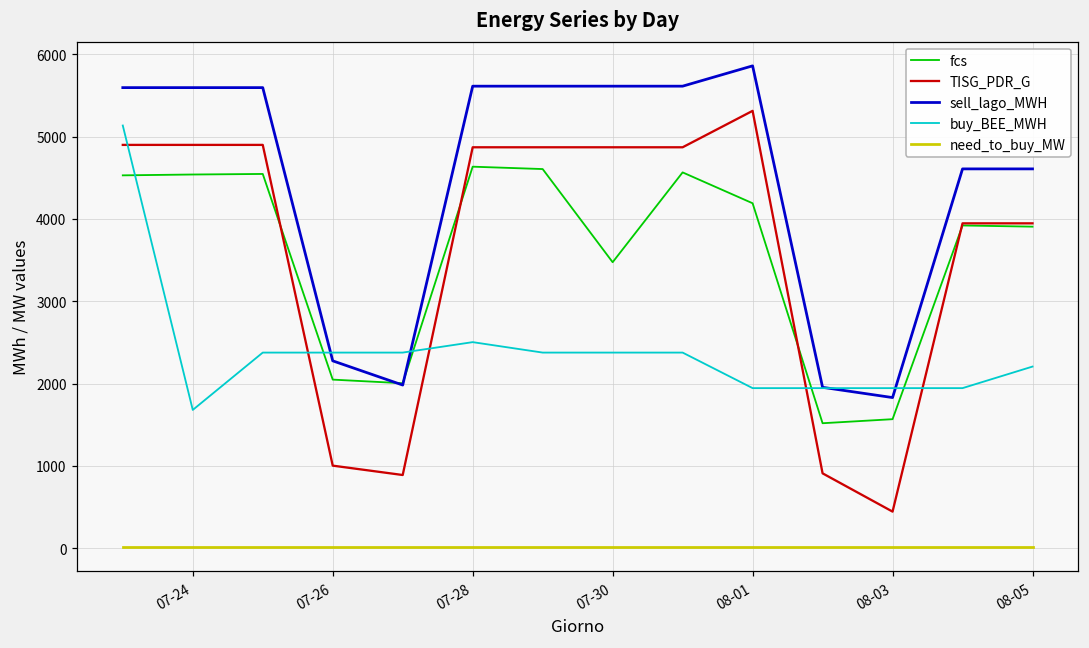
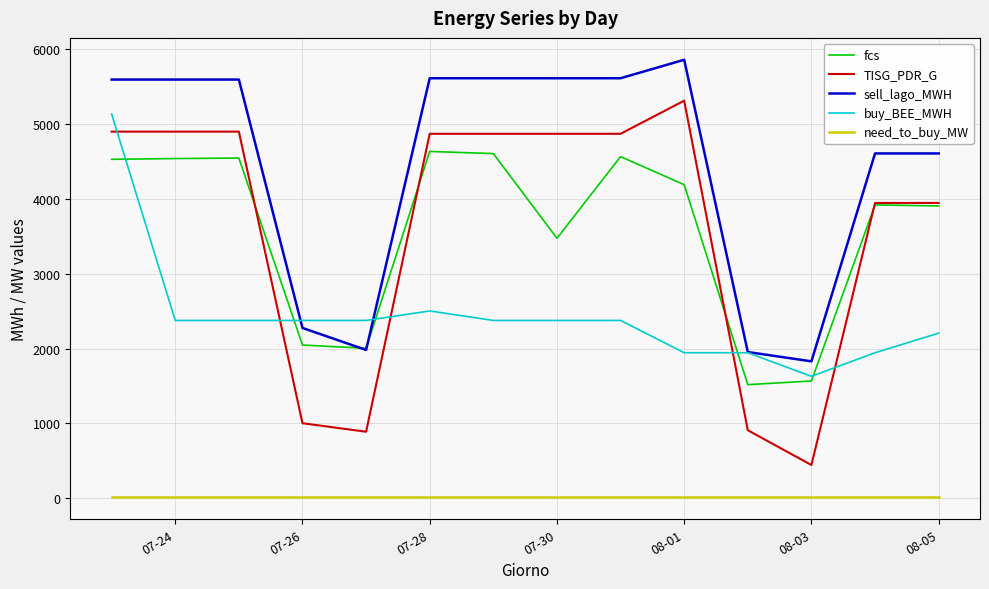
buy_BEE_MWH, 07-24: 1700 -> 2400
buy_BEE_MWH, 08-03: 1900 -> 1600
